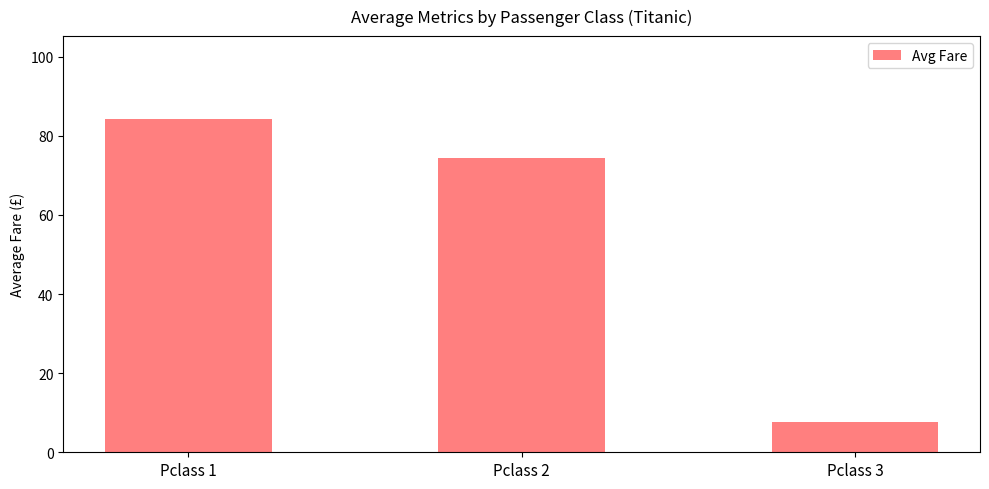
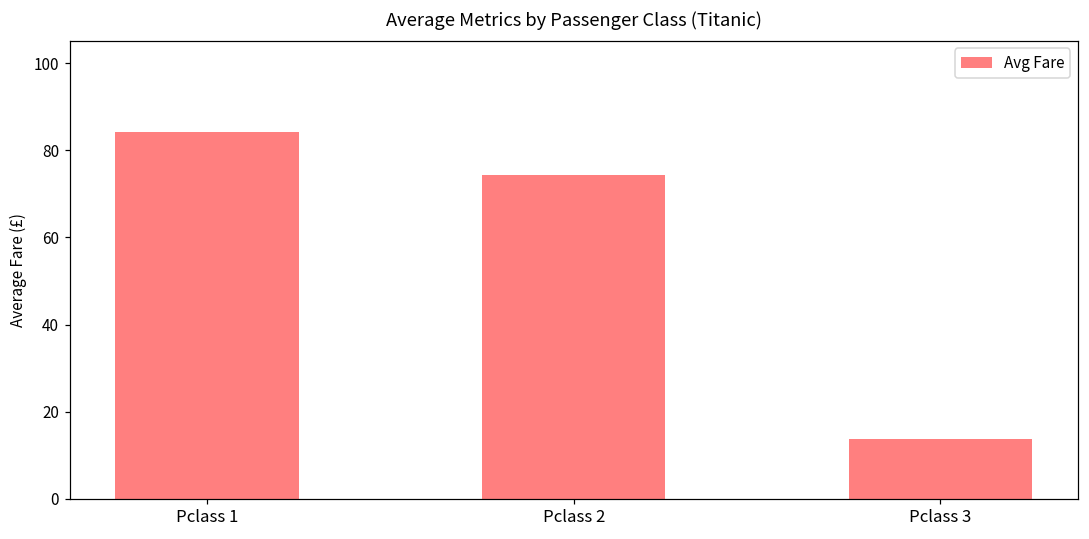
Pclass 3: 8 -> 14
